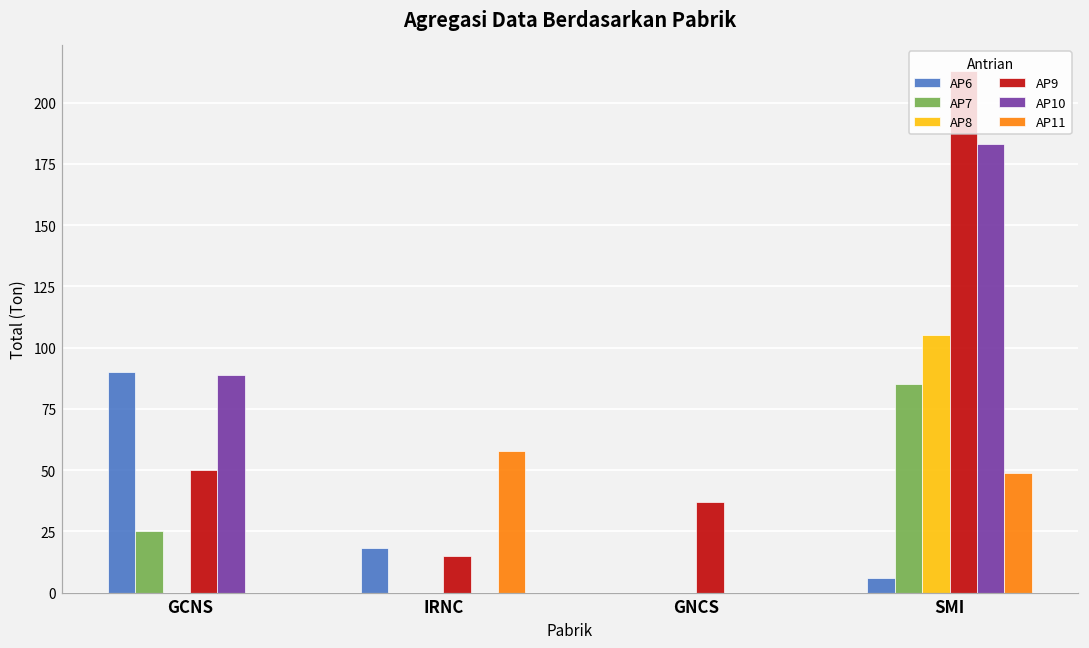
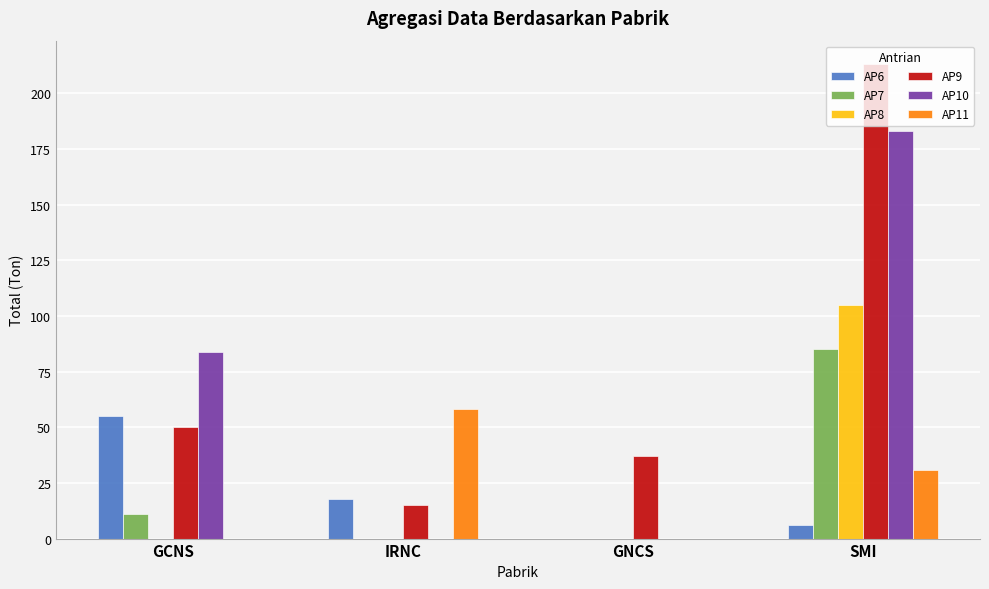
AP6, GCNS: 90 -> 55
AP7, GCNS: 25 -> 11
AP10, GCNS: 89 -> 84
AP11, SMI: 49 -> 31
